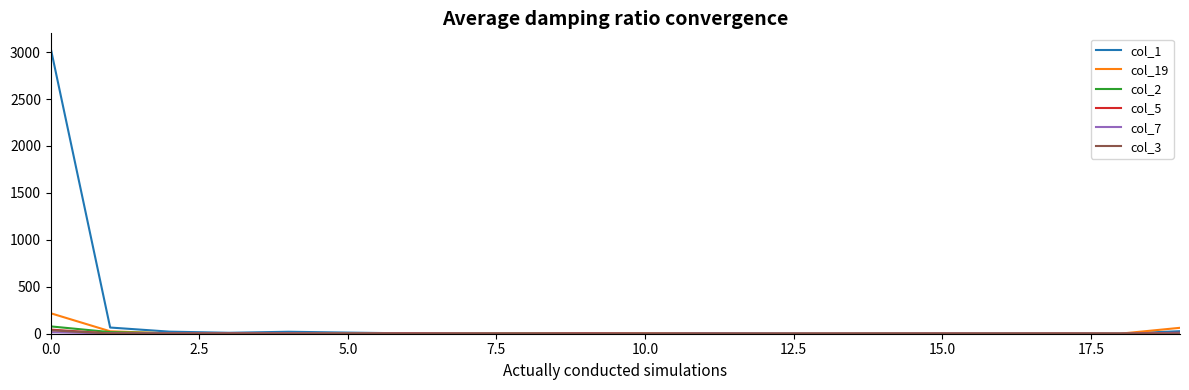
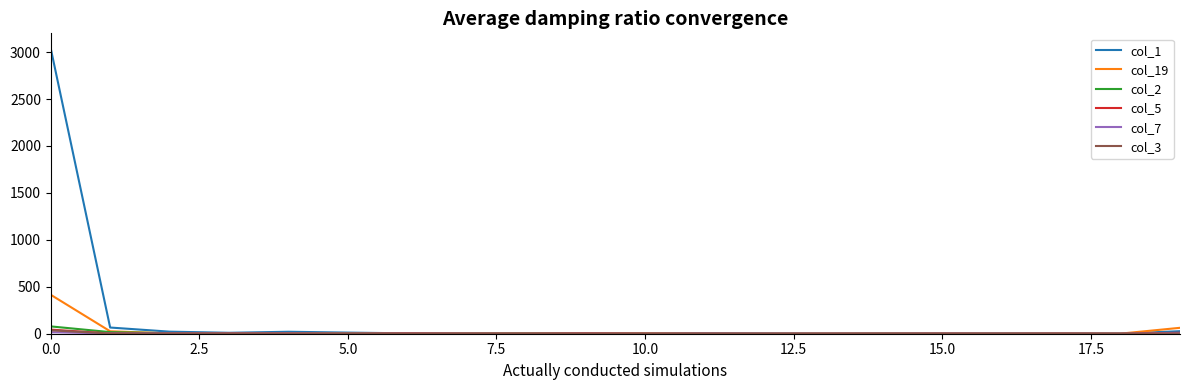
col_19, 0.0: 200 -> 400
